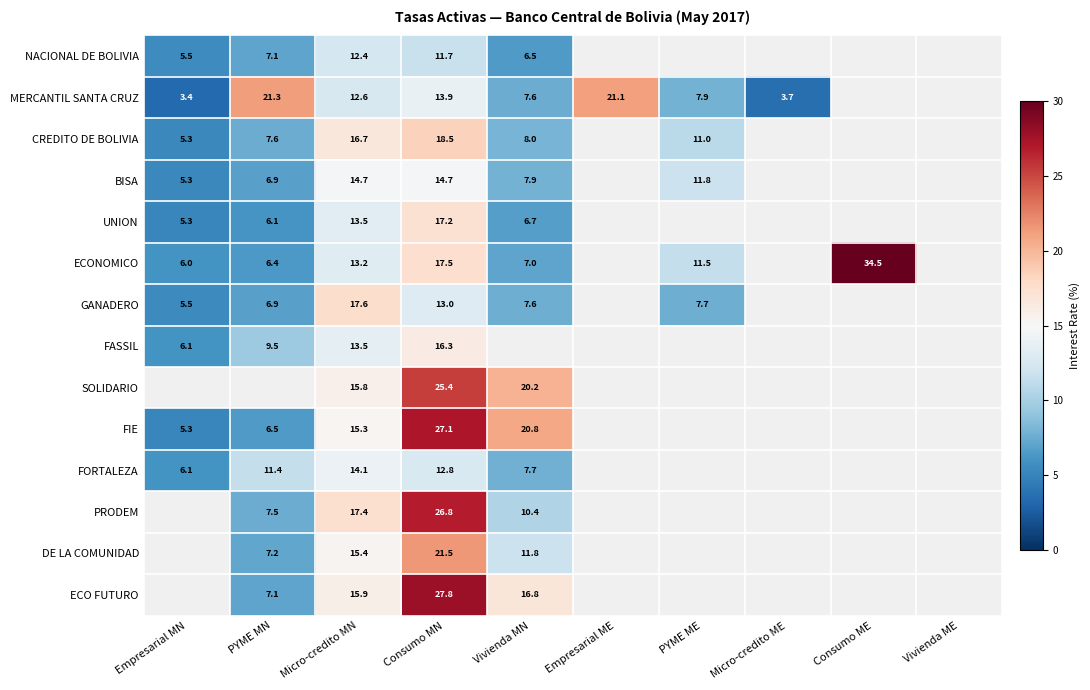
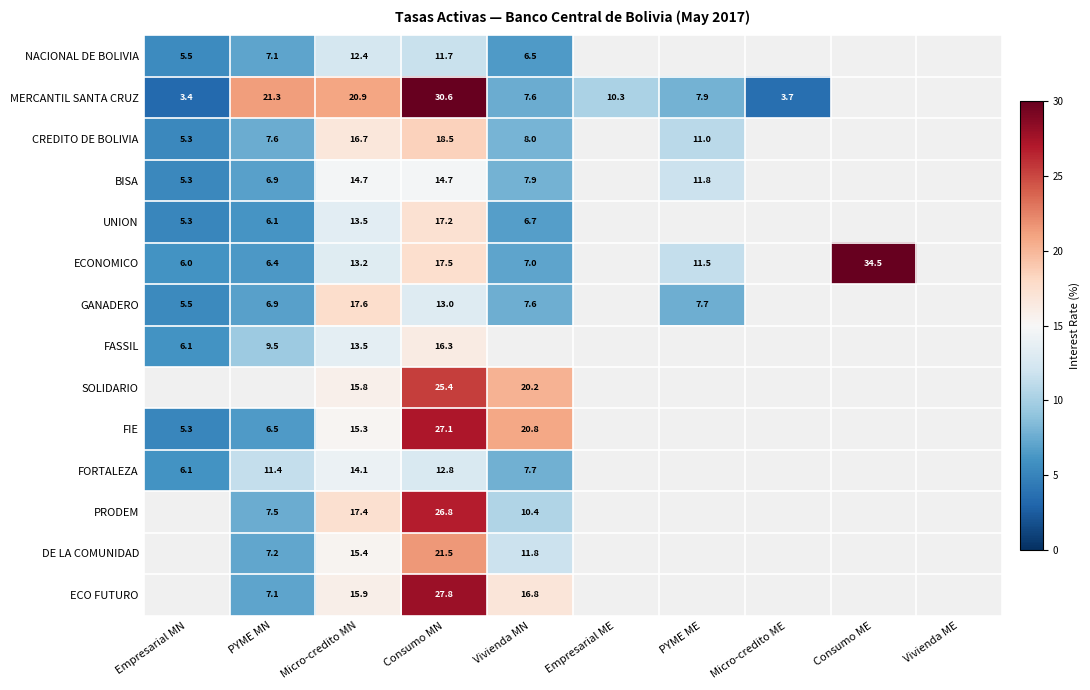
MERCANTIL SANTA CRUZ, Micro-credito MN: 12.6 -> 20.9
MERCANTIL SANTA CRUZ, Consumo MN: 13.9 -> 30.6
MERCANTIL SANTA CRUZ, Empresarial ME: 21.1 -> 10.3
